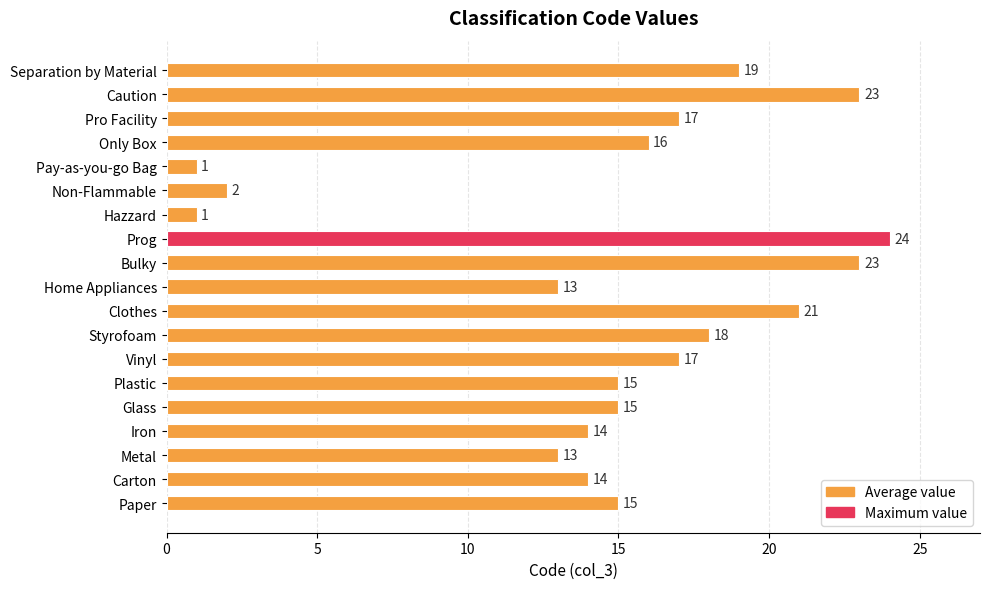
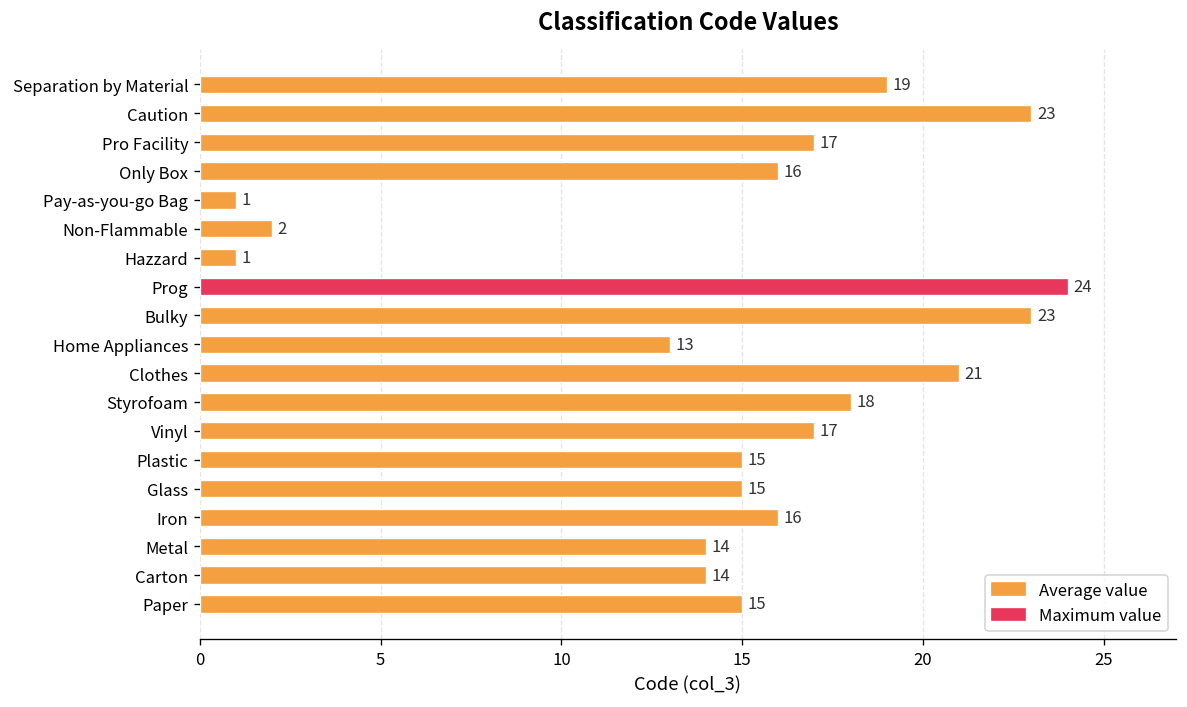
Iron: 14 -> 16
Metal: 13 -> 14
